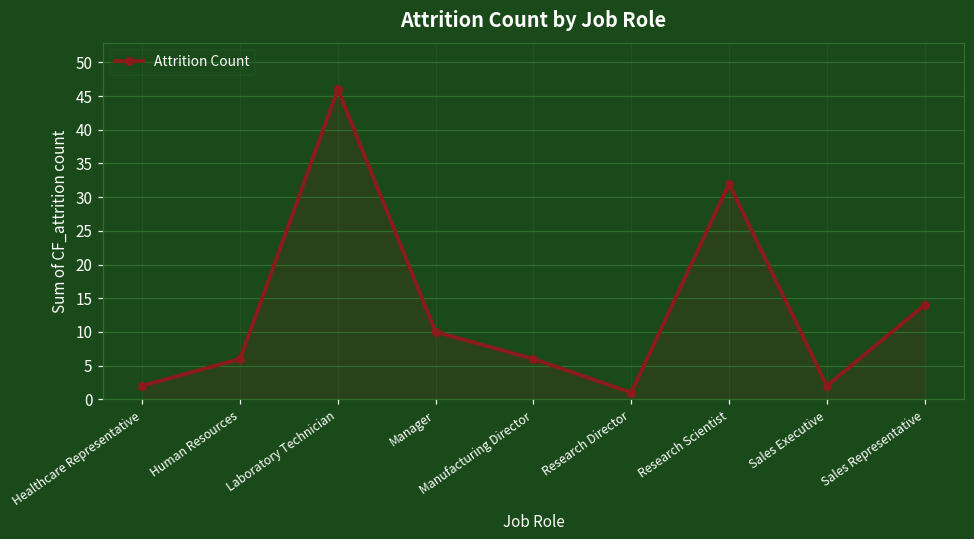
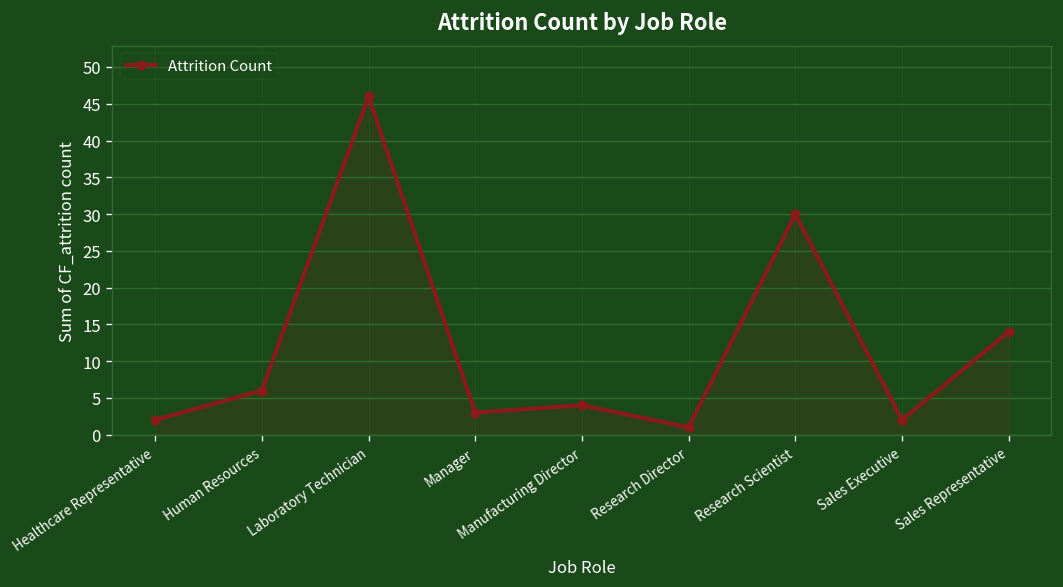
Manager: 10 -> 3
Manufacturing Director: 6 -> 4
Research Scientist: 32 -> 30
